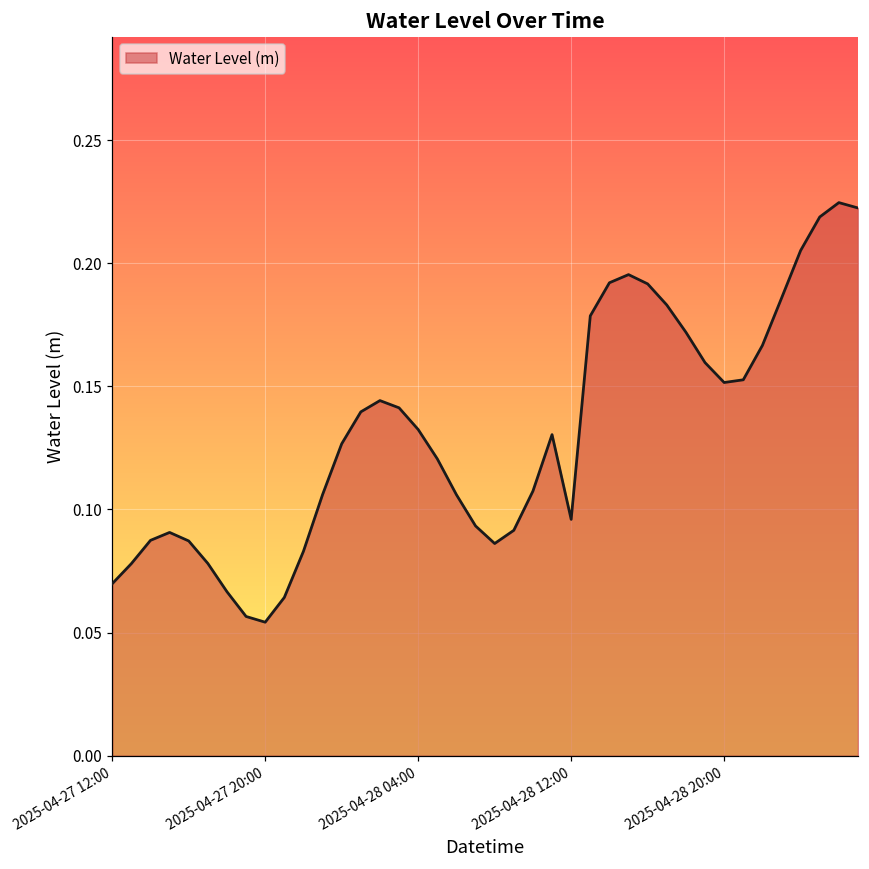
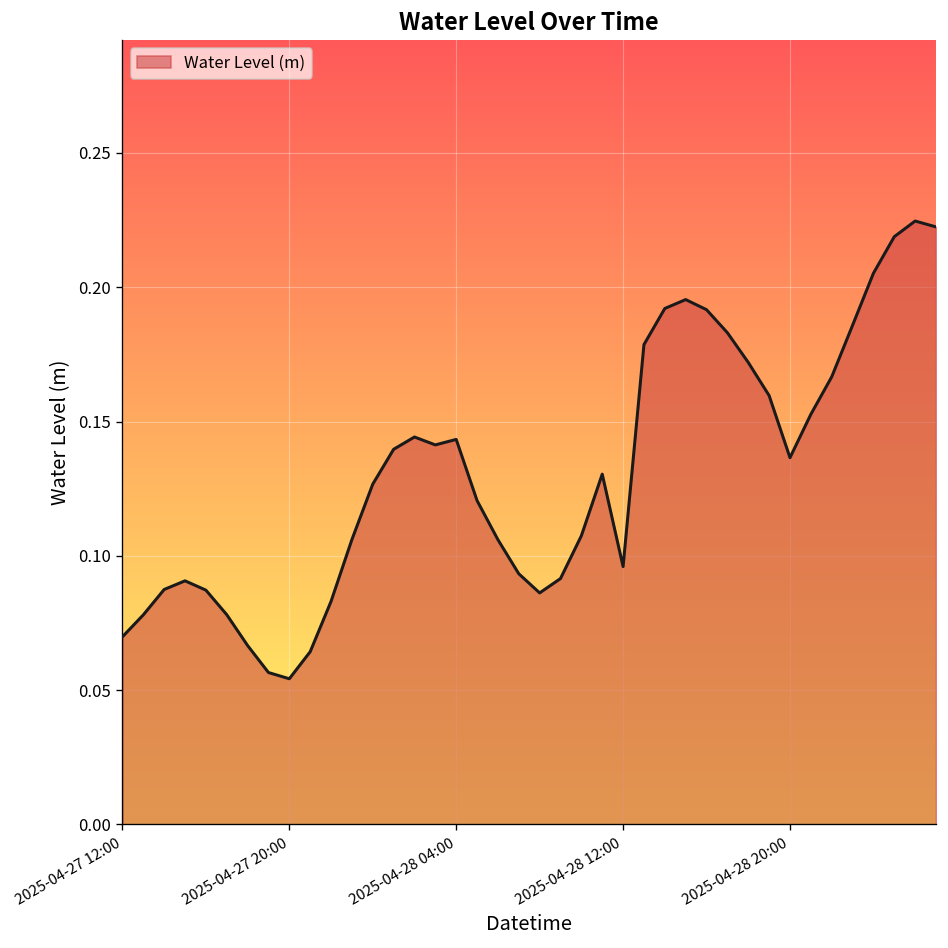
2025-04-28 04:00: 0.132 -> 0.143
2025-04-28 20:00: 0.152 -> 0.137
